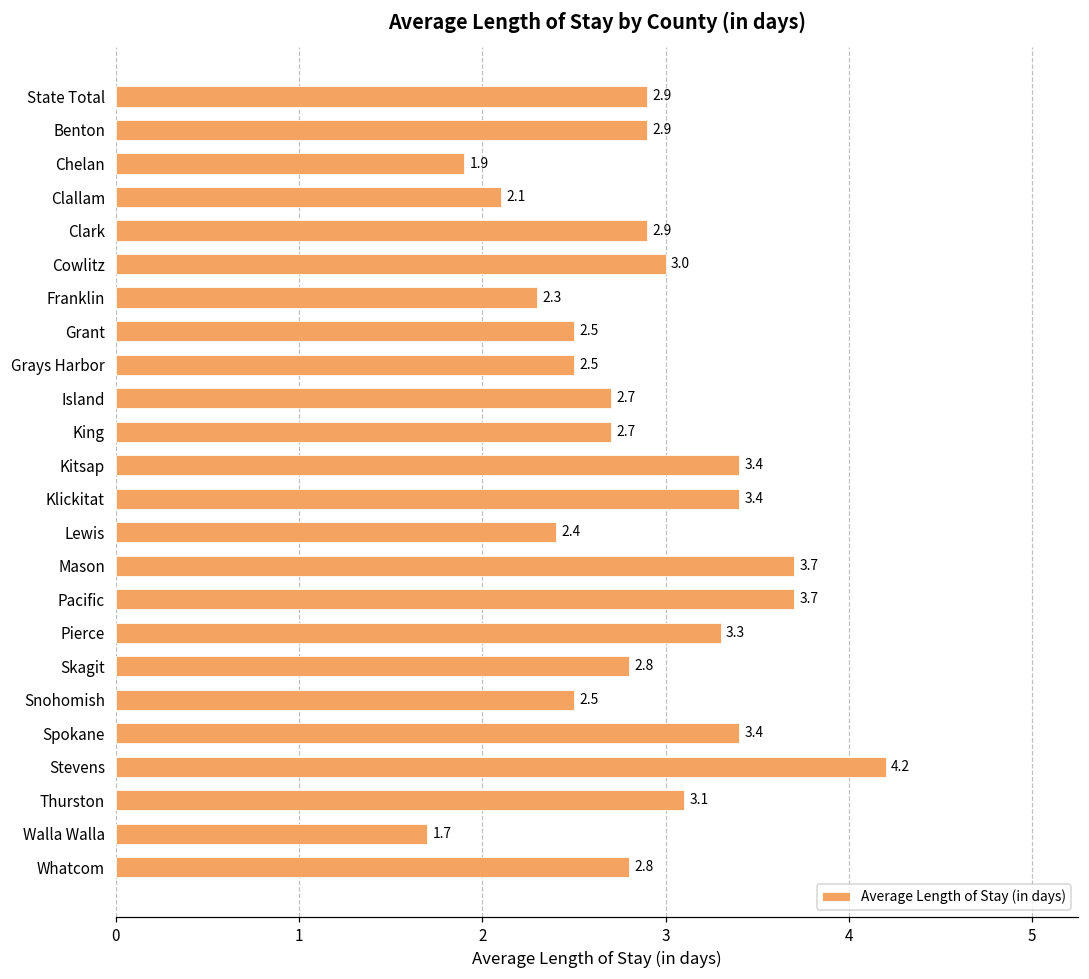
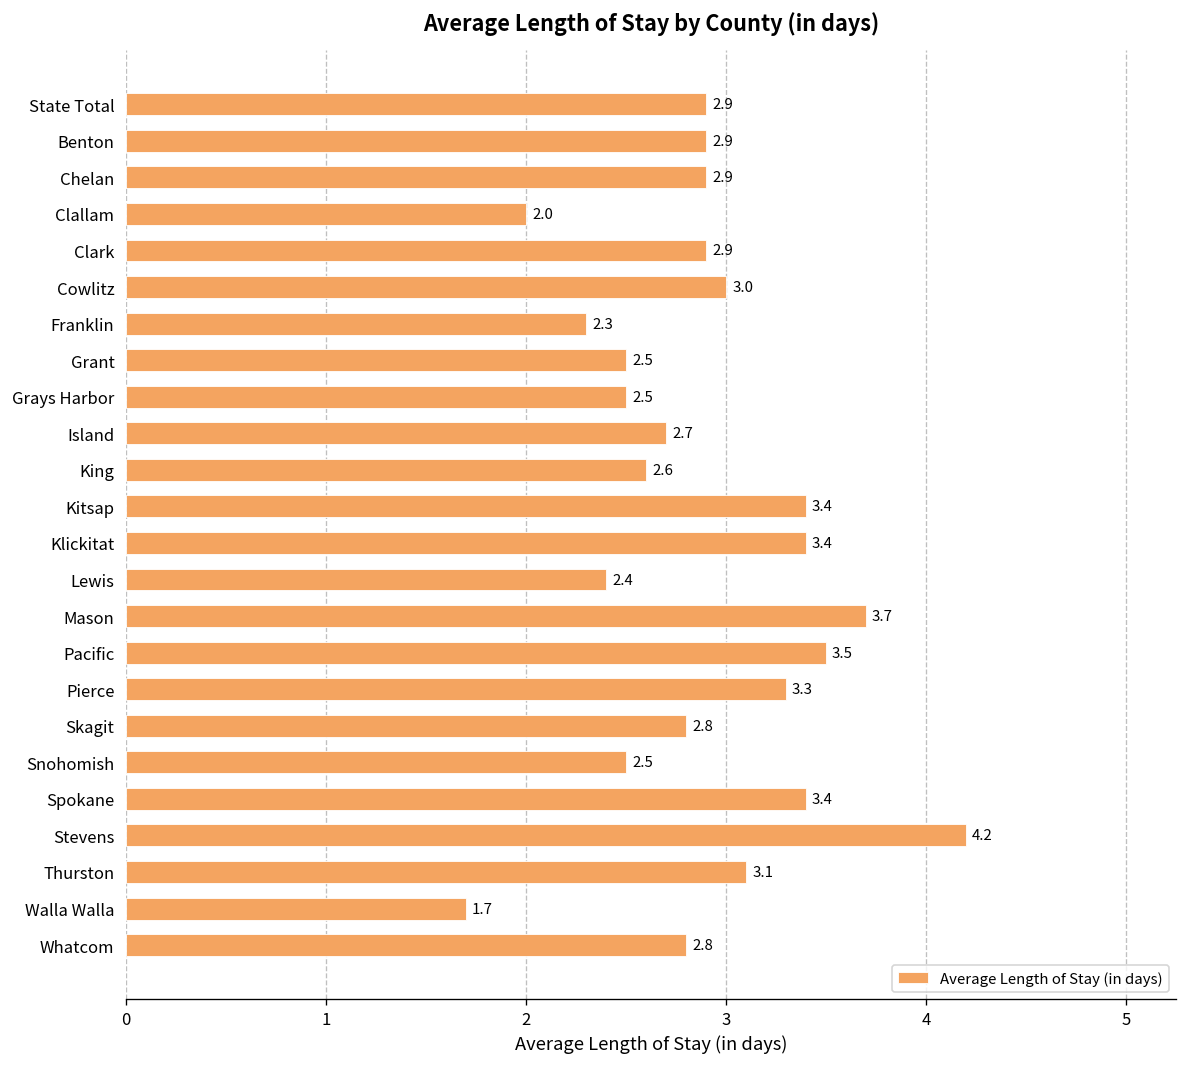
Chelan: 1.9 -> 2.9
Clallam: 2.1 -> 2.0
King: 2.7 -> 2.6
Pacific: 3.7 -> 3.5
